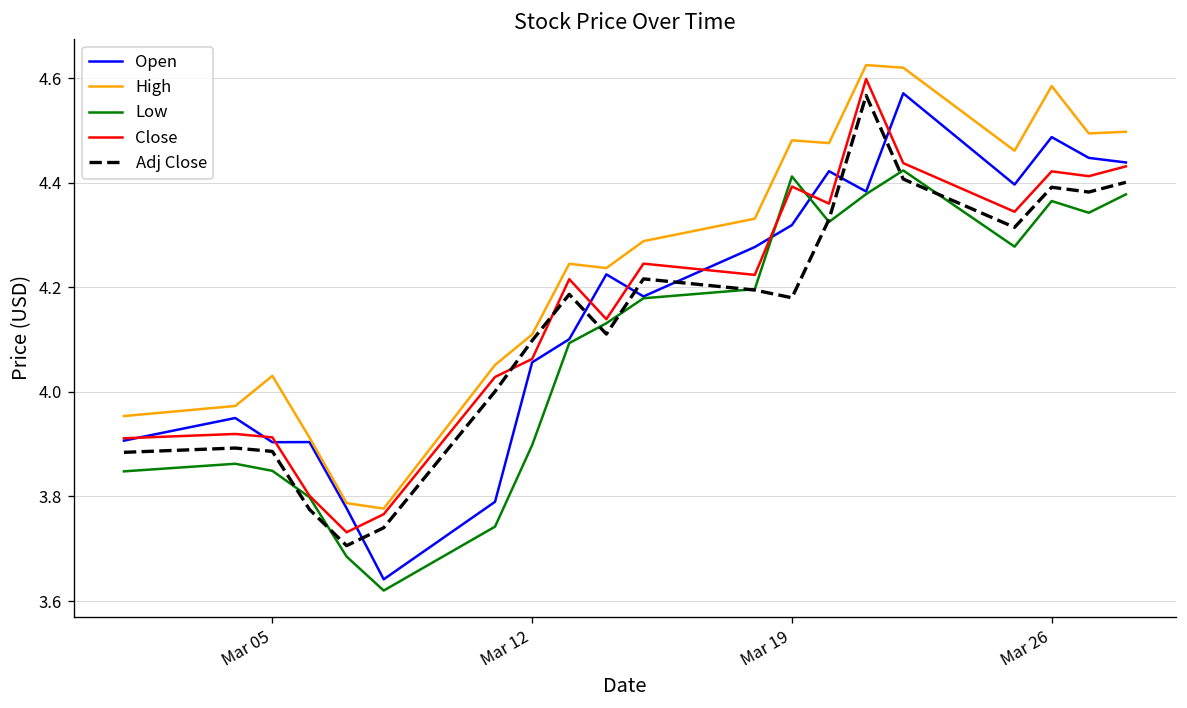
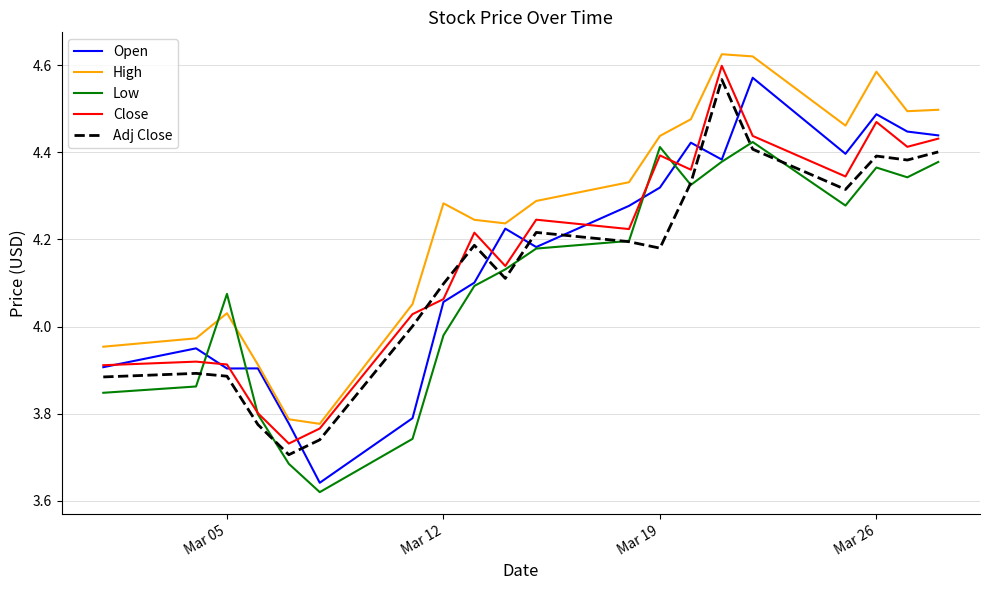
Low, Mar 05: 3.85 -> 4.08
High, Mar 12: 4.11 -> 4.28
Low, Mar 12: 3.90 -> 3.98
High, Mar 19: 4.48 -> 4.44
Close, Mar 26: 4.42 -> 4.47
